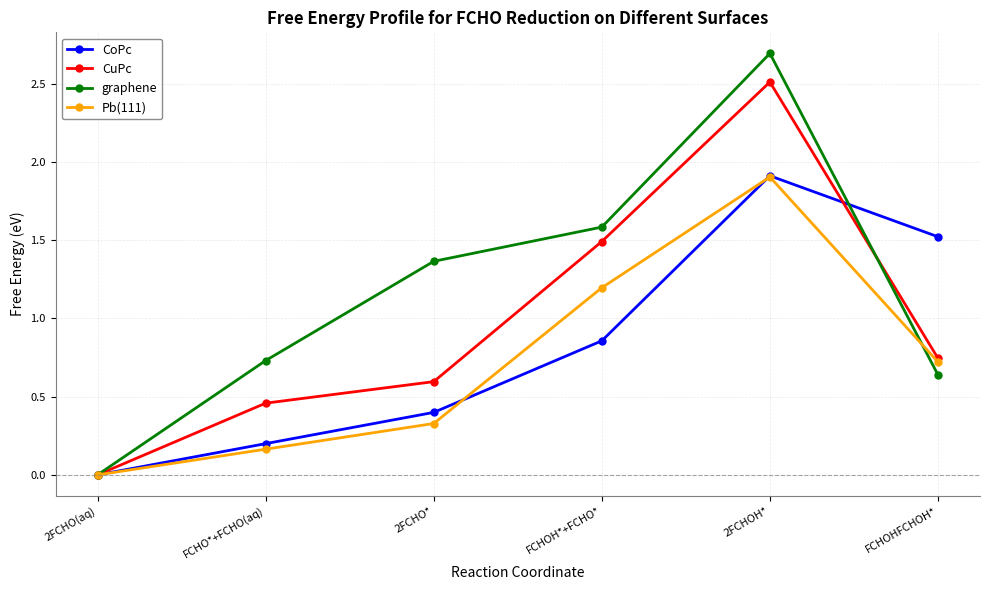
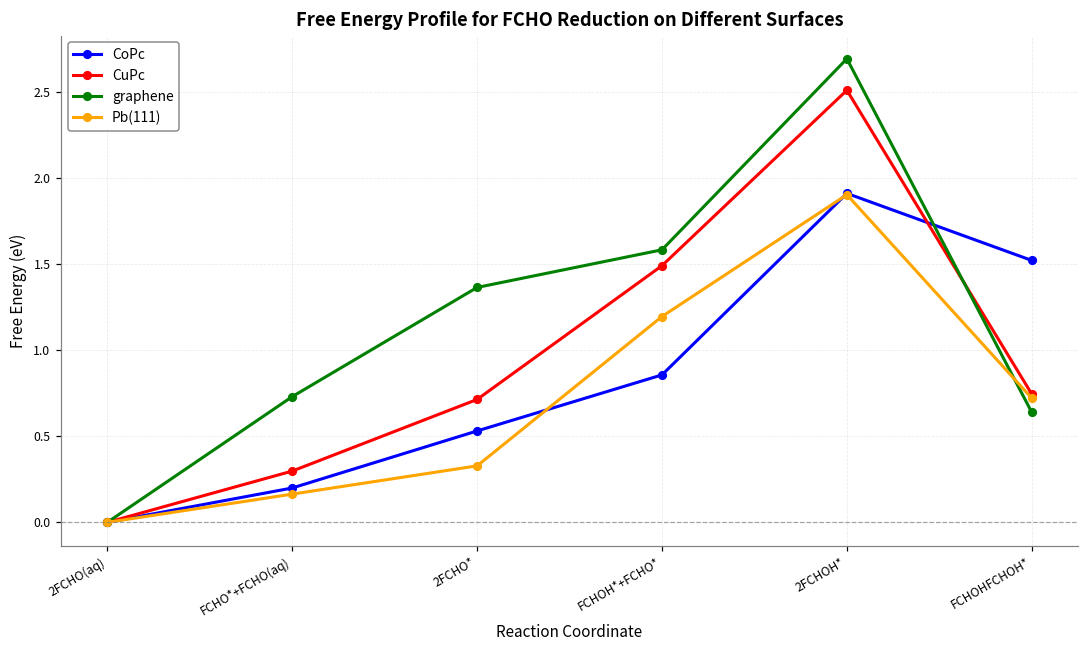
CuPc, FCHO*+FCHO(aq): 0.46 -> 0.30
CoPc, 2FCHO*: 0.40 -> 0.53
CuPc, 2FCHO*: 0.60 -> 0.71
